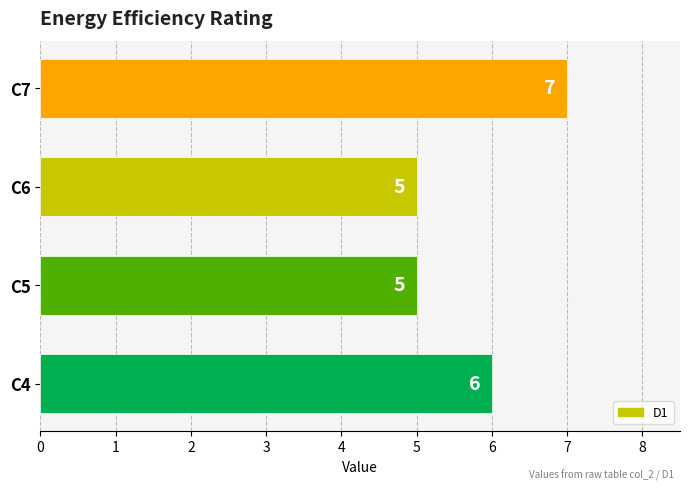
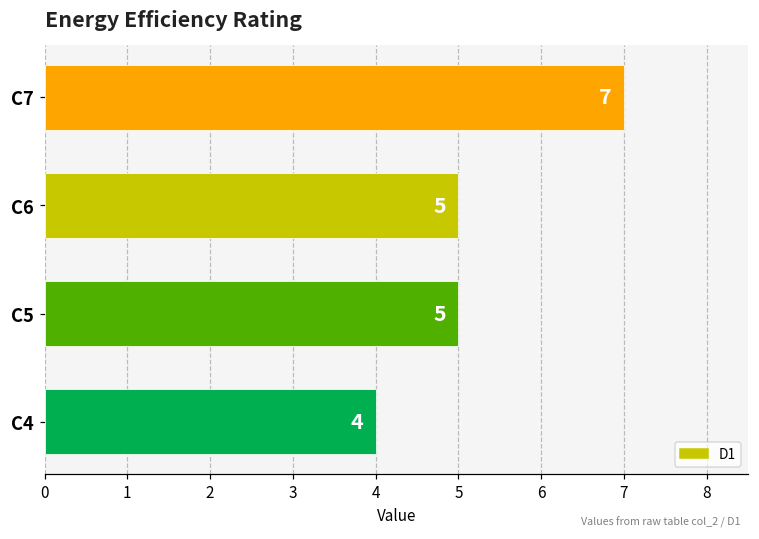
C4: 6 -> 4
